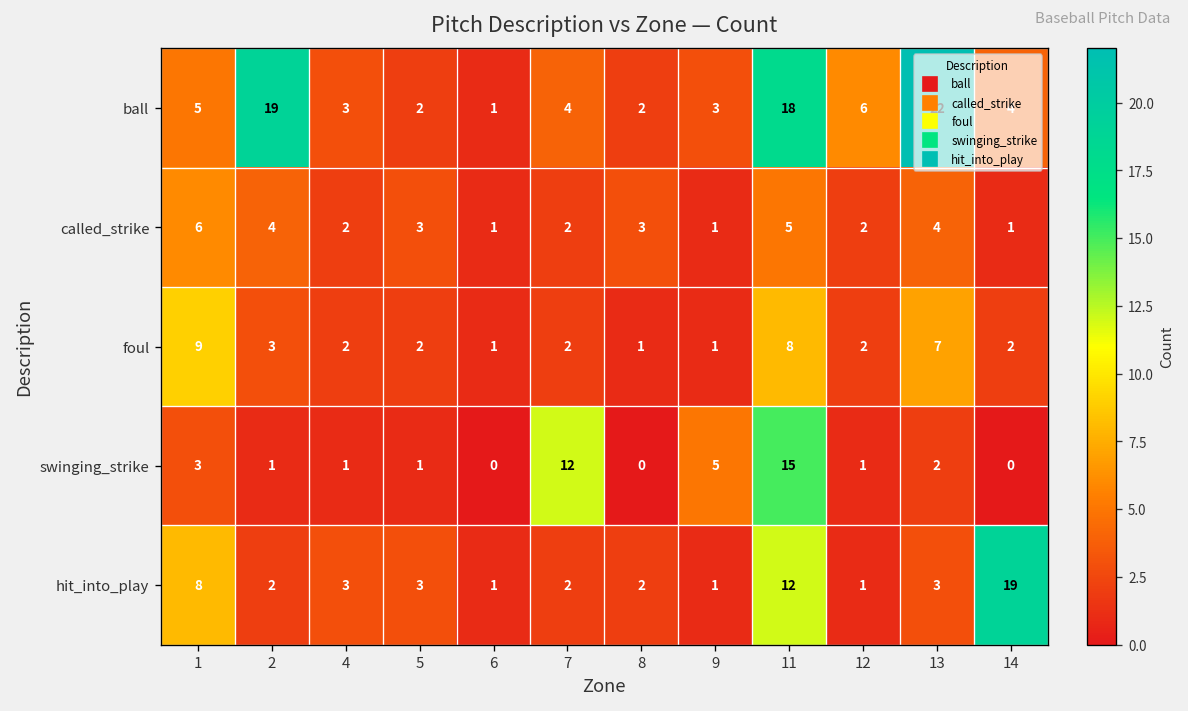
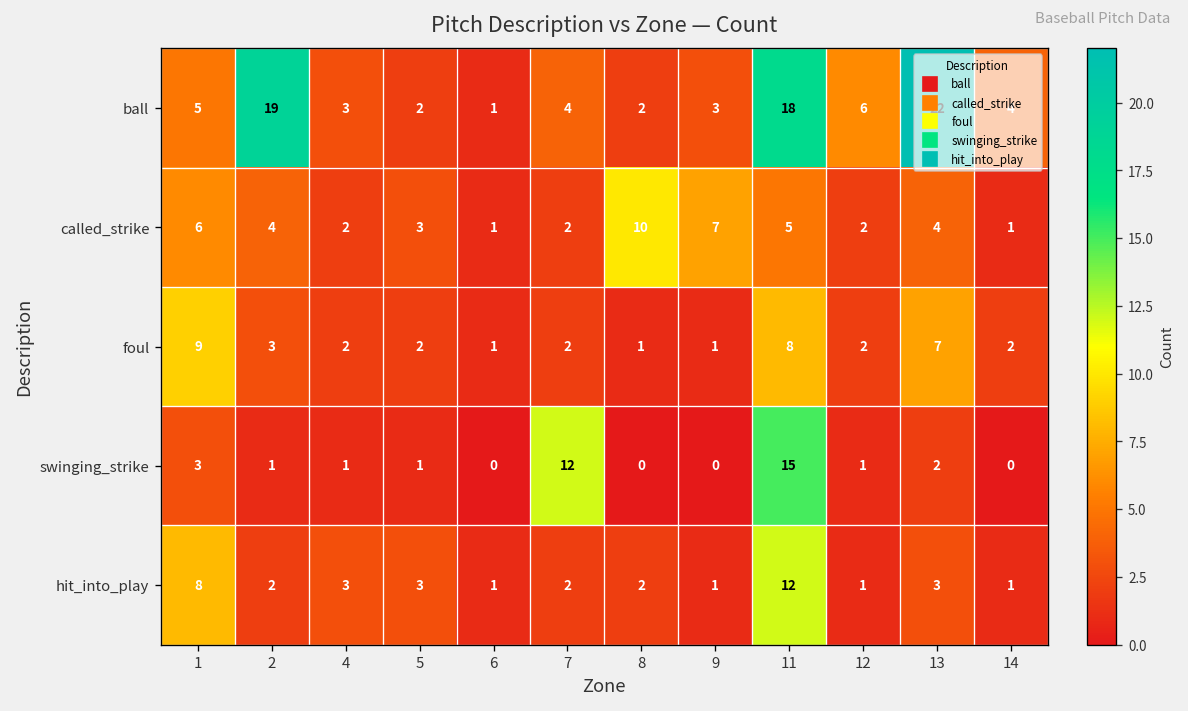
called_strike, 8: 3 -> 10
called_strike, 9: 1 -> 7
swinging_strike, 9: 5 -> 0
hit_into_play, 14: 19 -> 1
